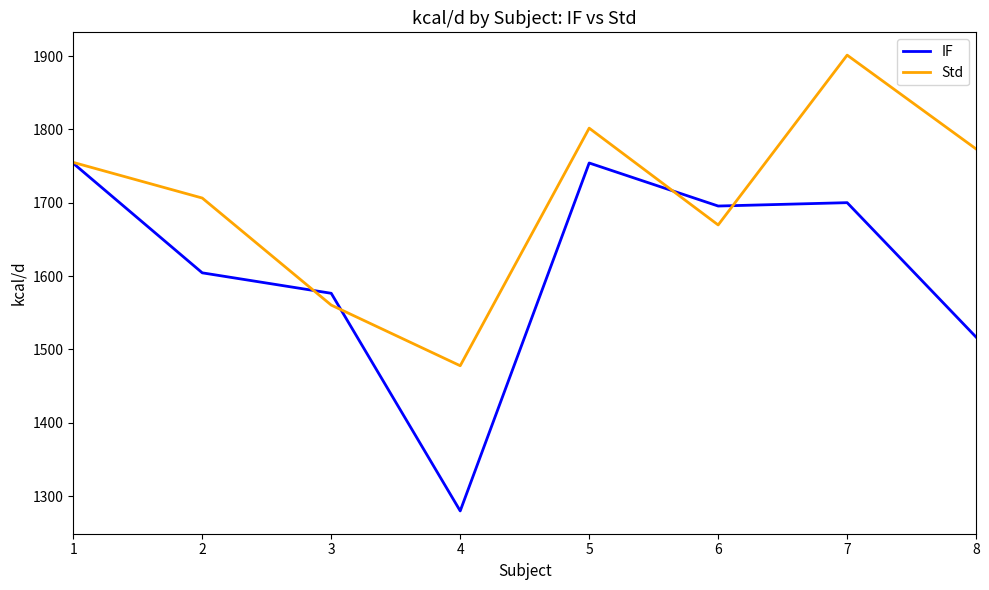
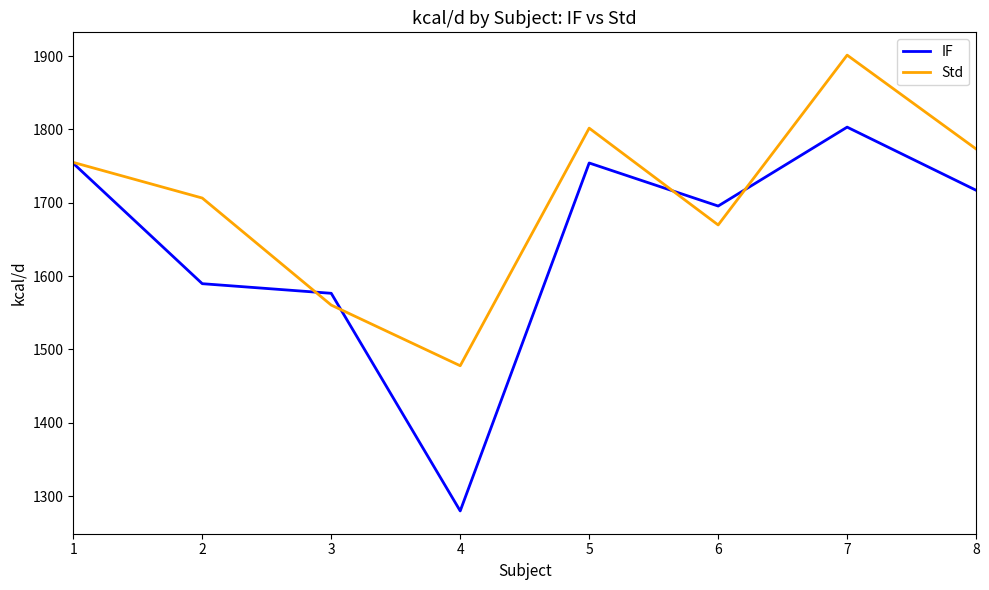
IF, 2: 1600 -> 1590
IF, 7: 1700 -> 1800
IF, 8: 1520 -> 1720
